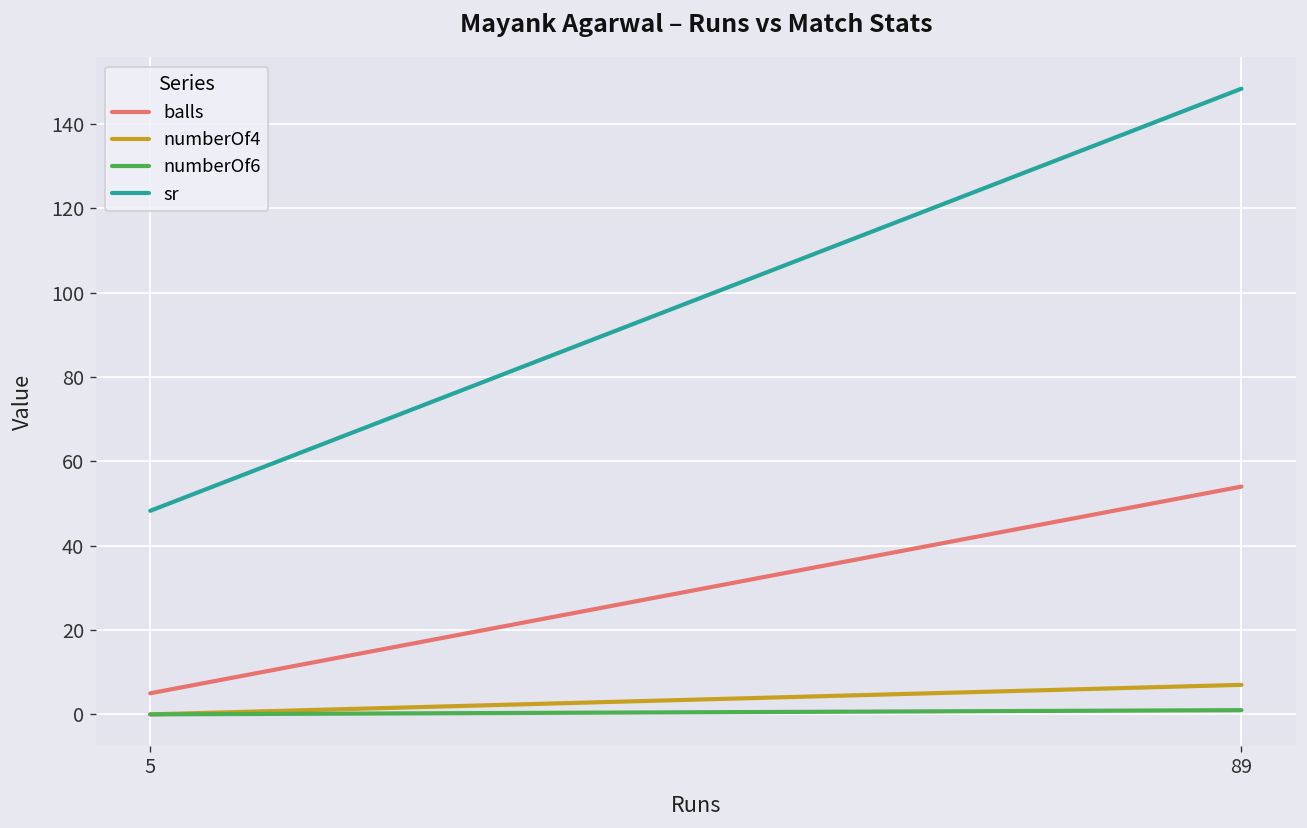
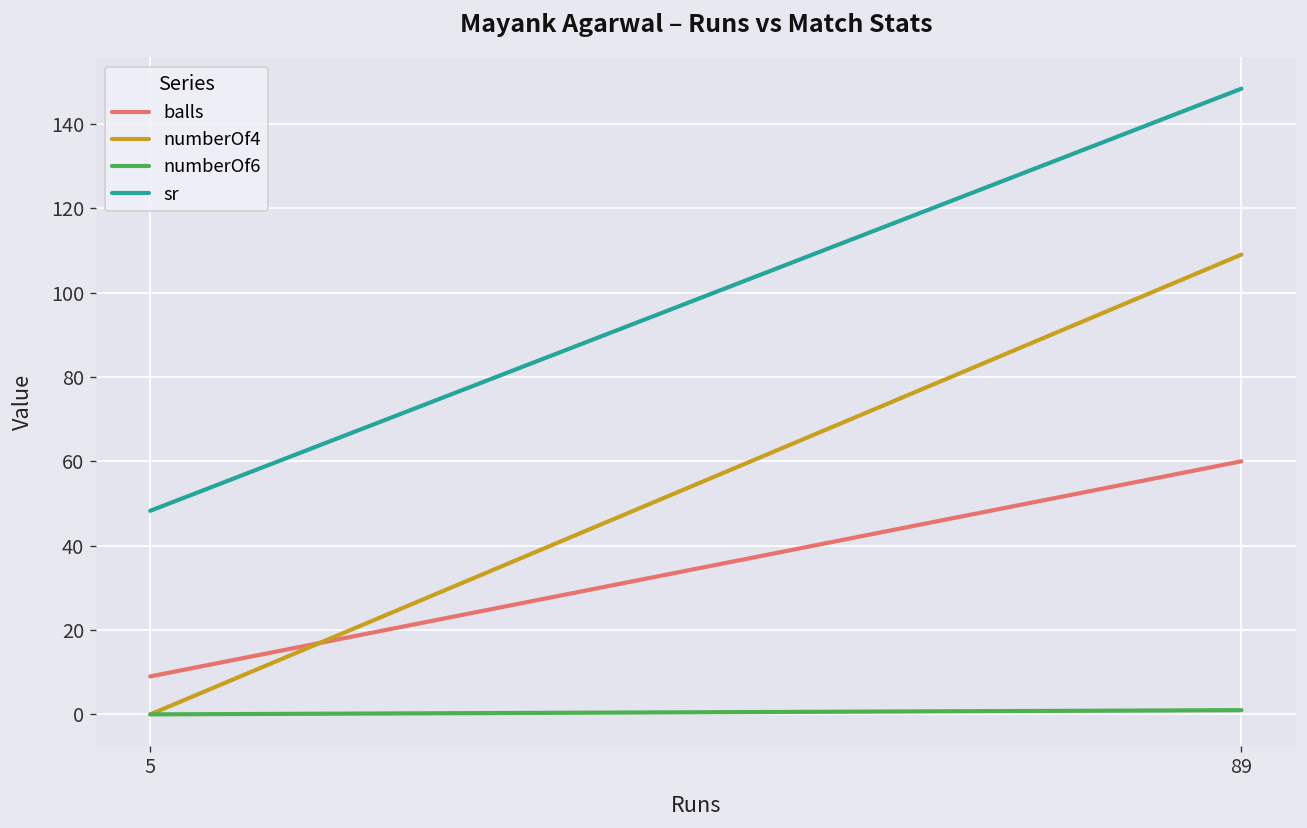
balls, 5: 5 -> 9
balls, 89: 54 -> 60
numberOf4, 89: 7 -> 109
